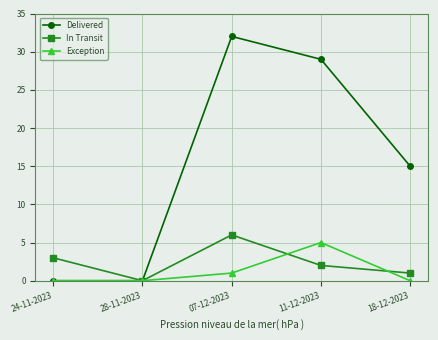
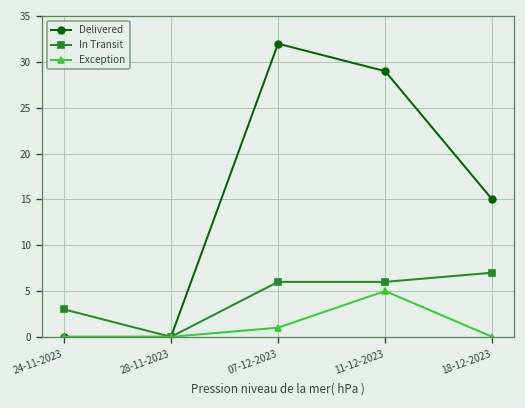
In Transit, 11-12-2023: 2 -> 6
In Transit, 18-12-2023: 1 -> 7
